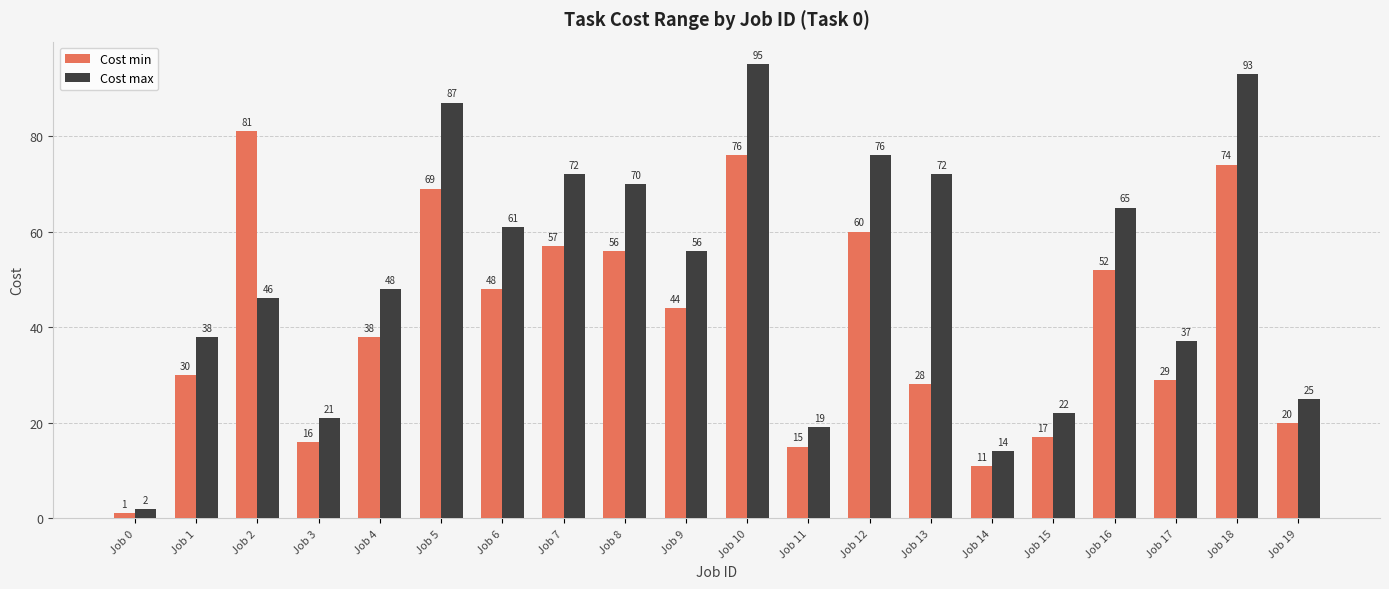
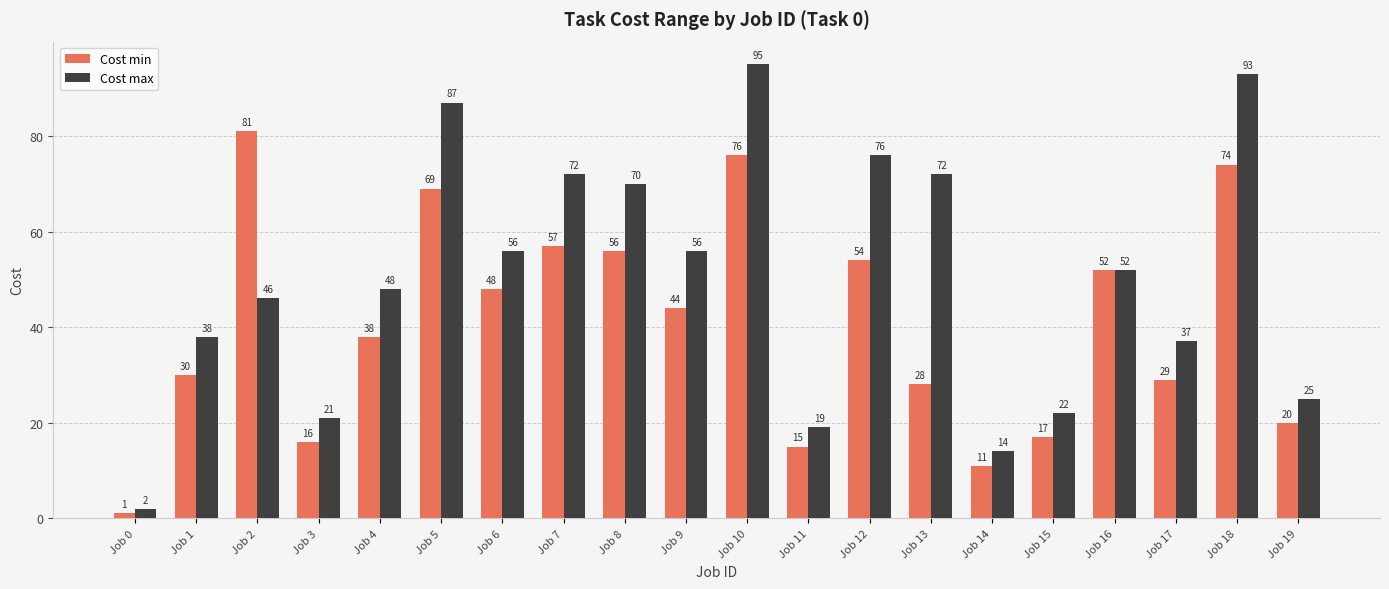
Cost max, Job 6: 61 -> 56
Cost min, Job 12: 60 -> 54
Cost max, Job 16: 65 -> 52
